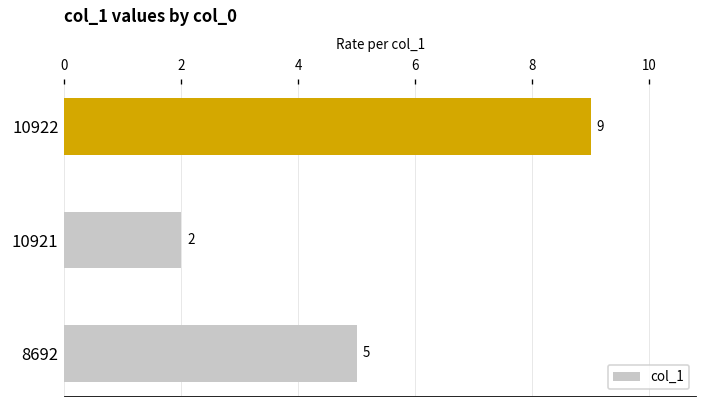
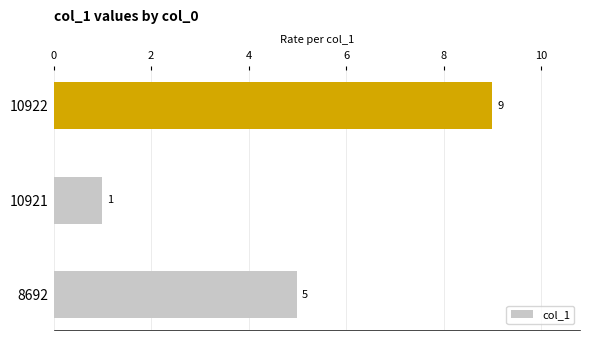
10921: 2 -> 1
